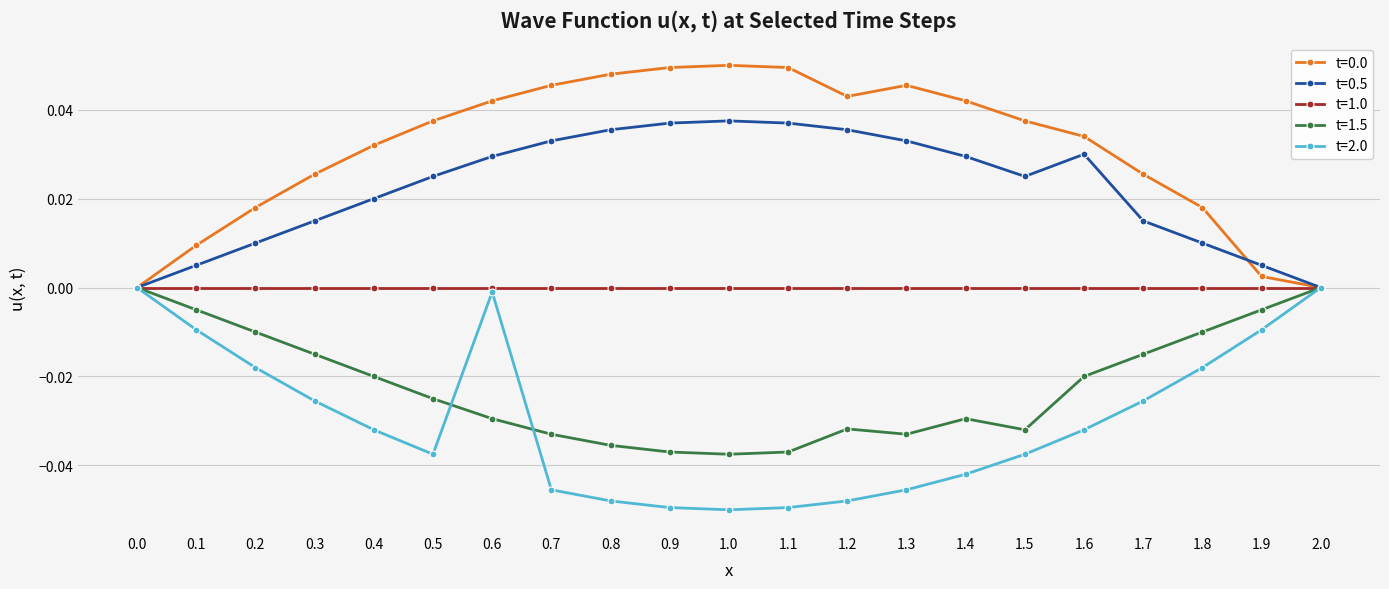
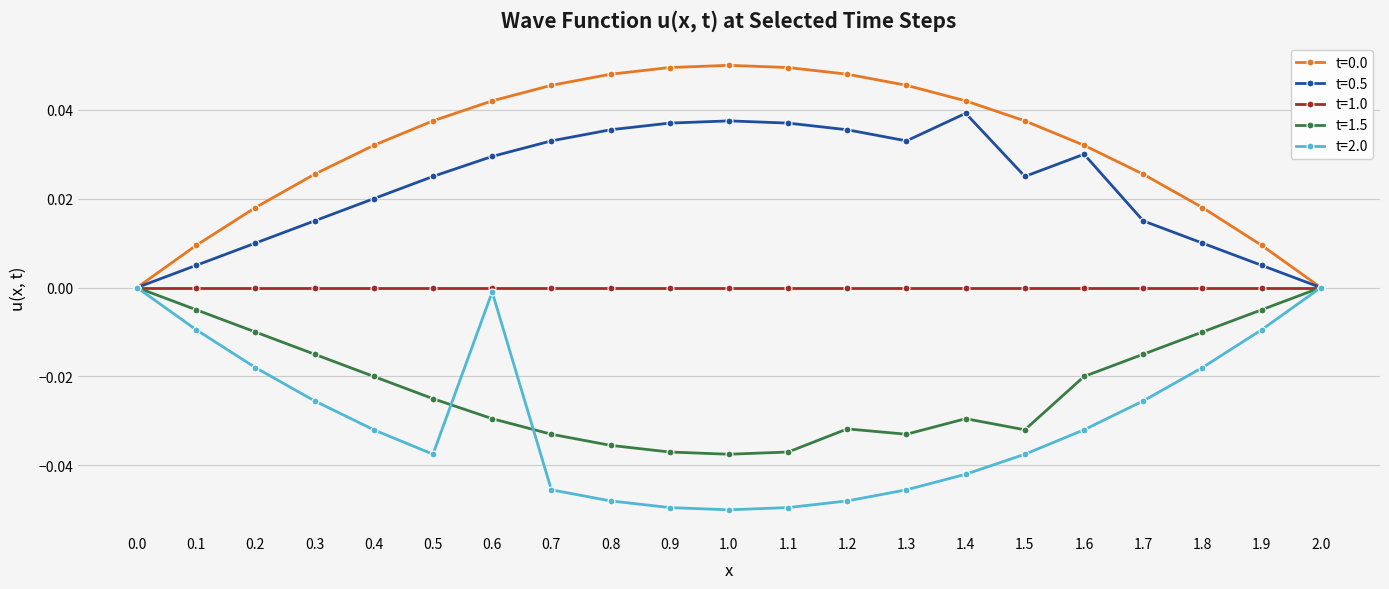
t=0.0, 1.2: 0.043 -> 0.048
t=0.5, 1.4: 0.030 -> 0.039
t=0.0, 1.6: 0.034 -> 0.032
t=0.0, 1.9: 0.003 -> 0.010
